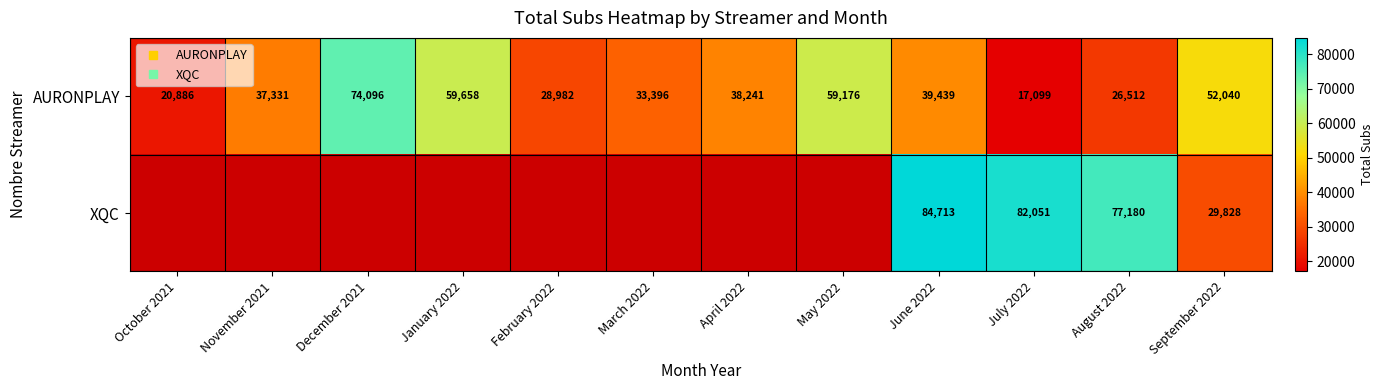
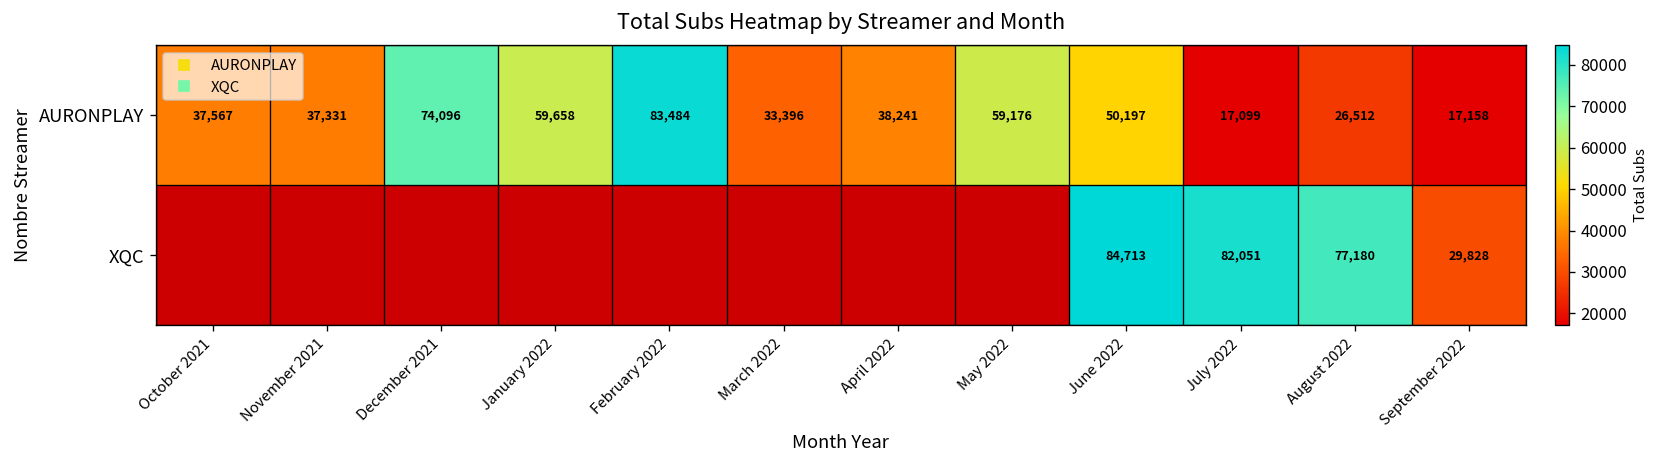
AURONPLAY, October 2021: 20,886 -> 37,567
AURONPLAY, February 2022: 28,982 -> 83,484
AURONPLAY, June 2022: 39,439 -> 50,197
AURONPLAY, September 2022: 52,040 -> 17,158
